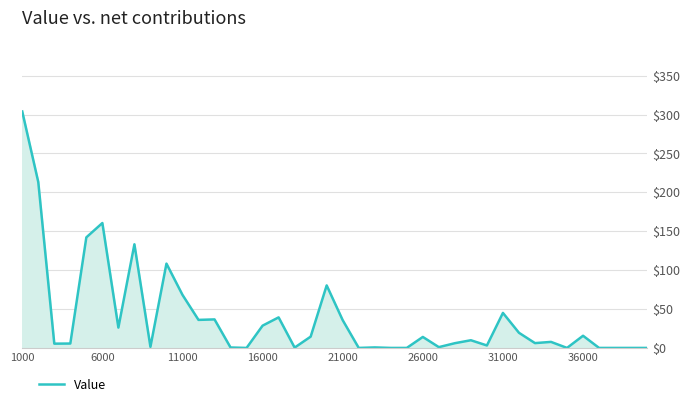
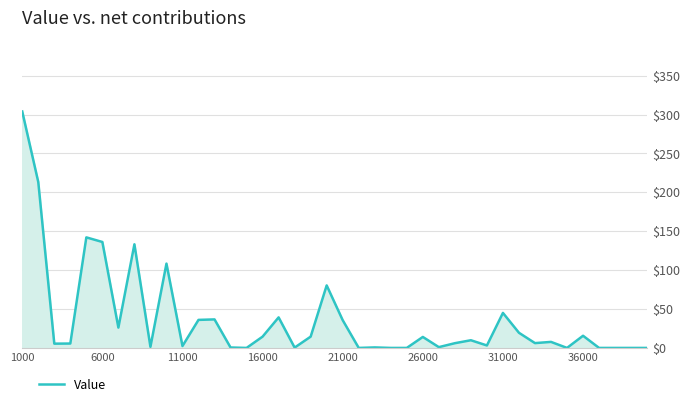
6000: $160 -> $140
11000: $70 -> $0
16000: $30 -> $10
